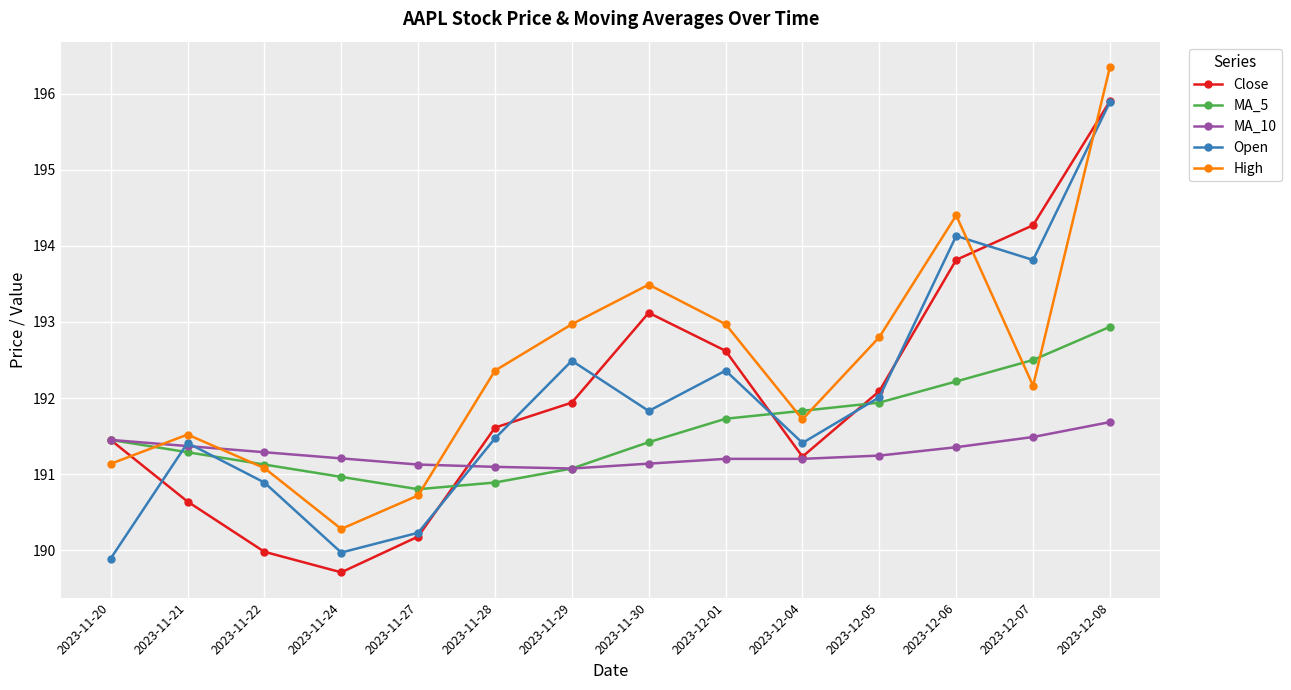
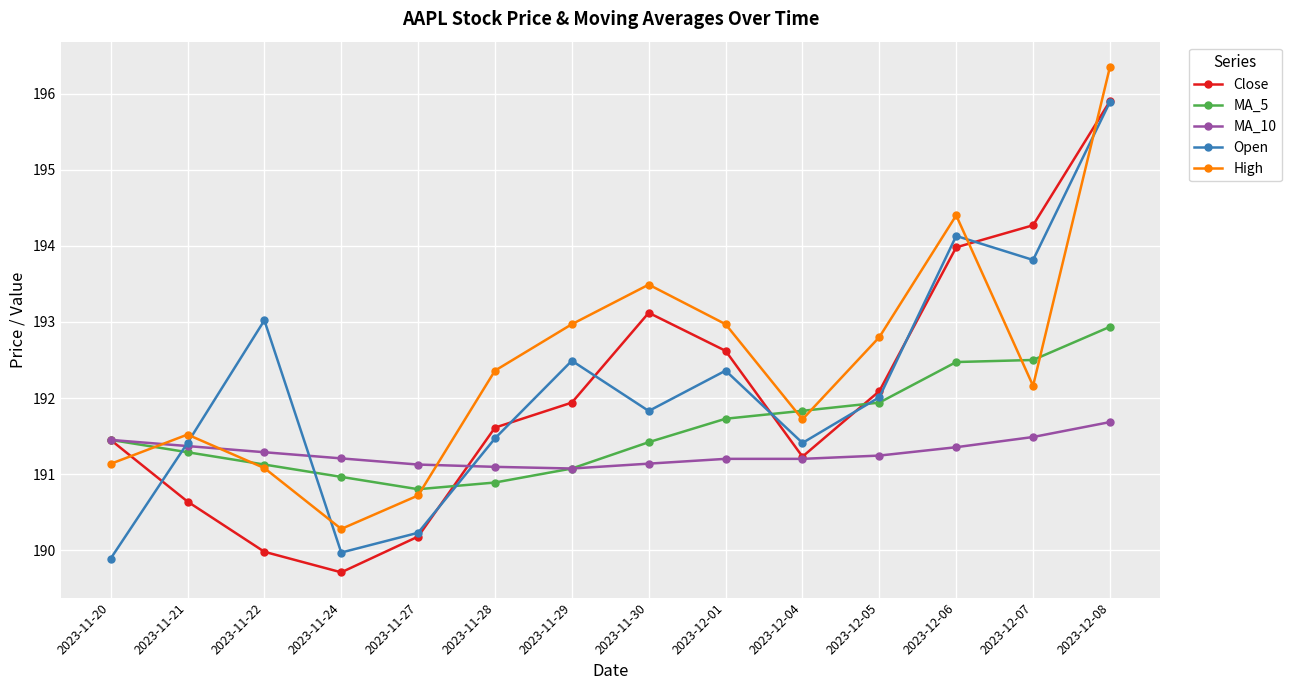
Open, 2023-11-22: 190.9 -> 193.0
Close, 2023-12-06: 193.8 -> 194.0
MA_5, 2023-12-06: 192.2 -> 192.5
